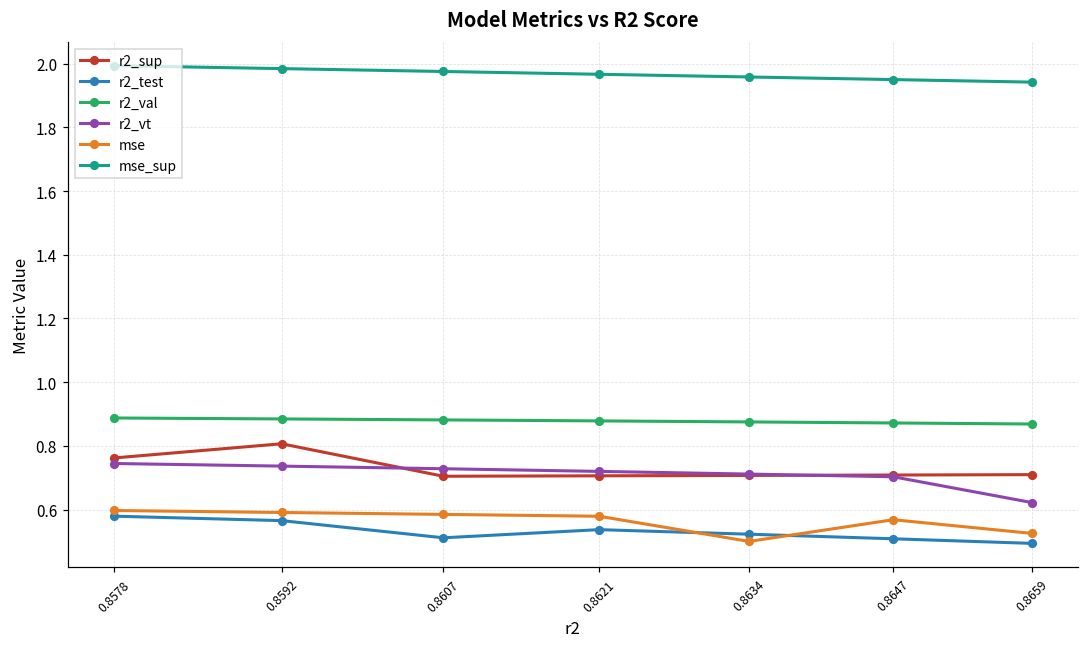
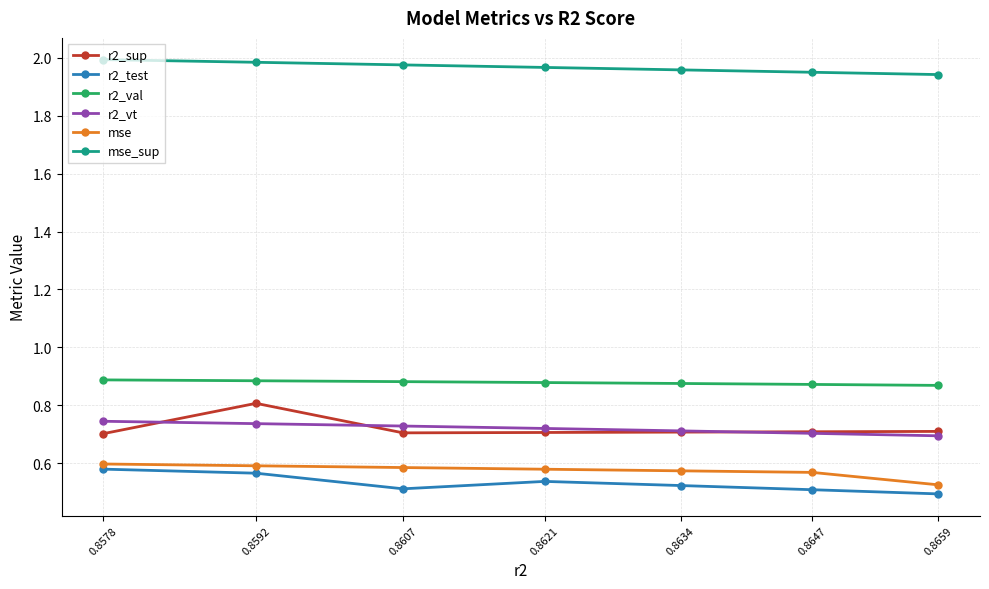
r2_sup, 0.8578: 0.76 -> 0.70
mse, 0.8634: 0.50 -> 0.57
r2_vt, 0.8659: 0.62 -> 0.69
